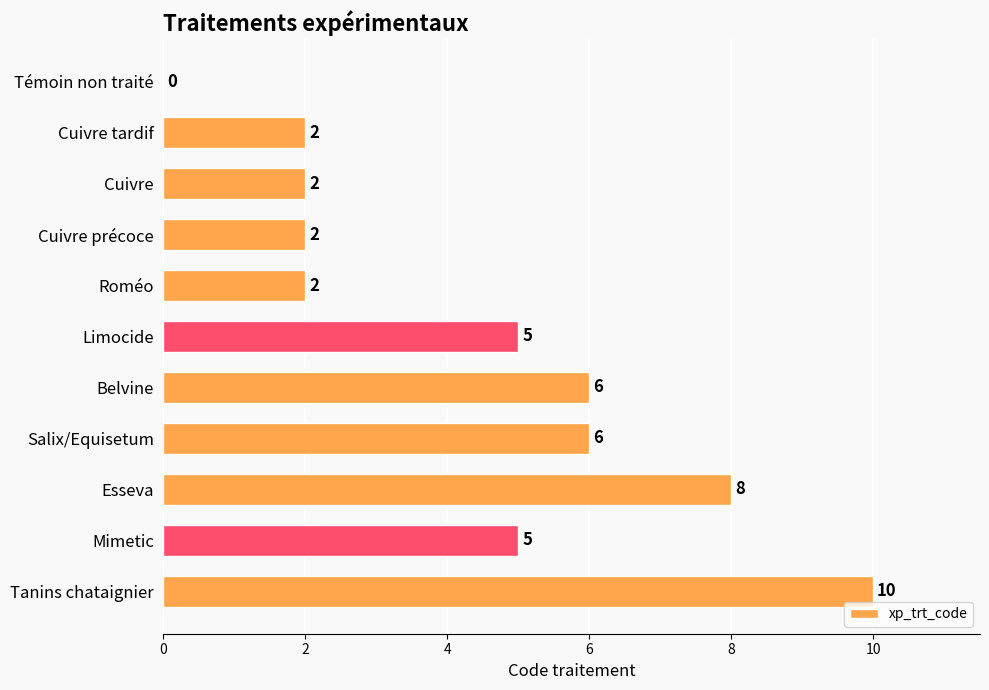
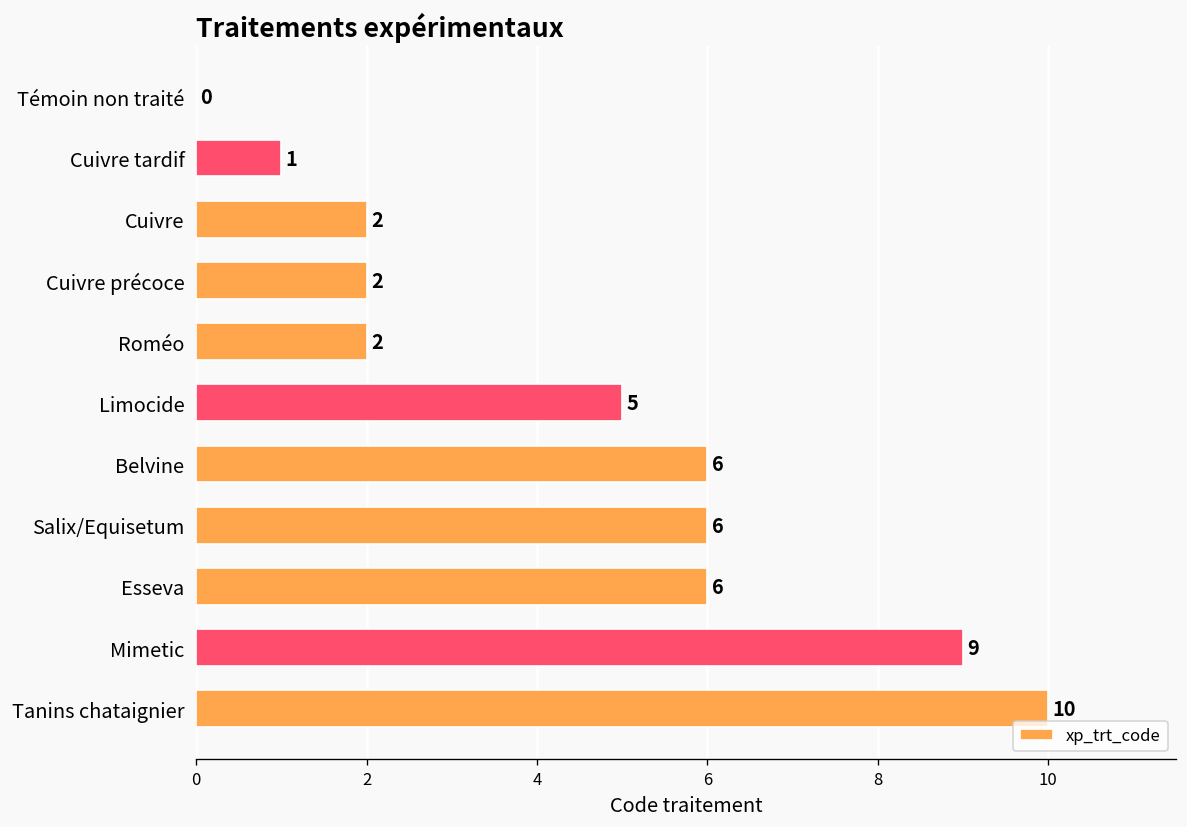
Cuivre tardif: 2 -> 1
Esseva: 8 -> 6
Mimetic: 5 -> 9
